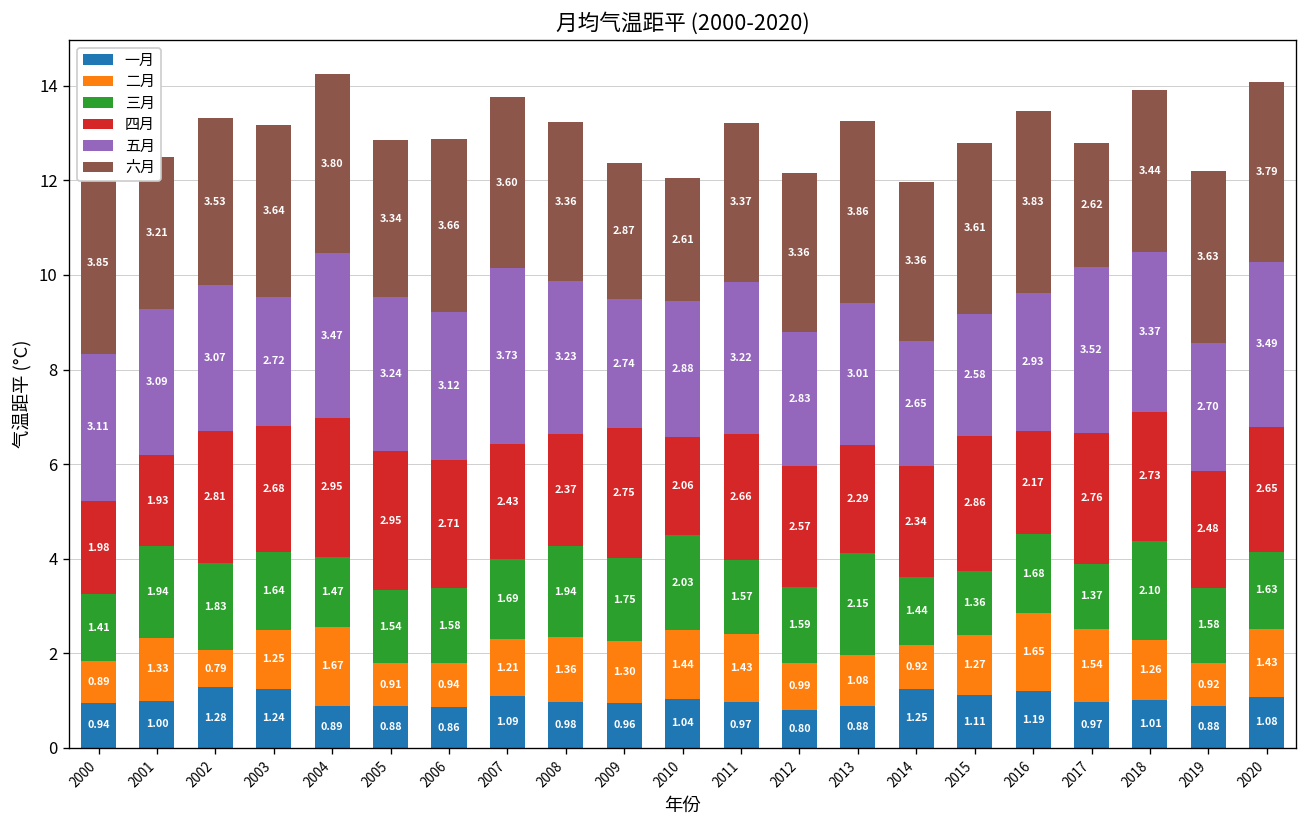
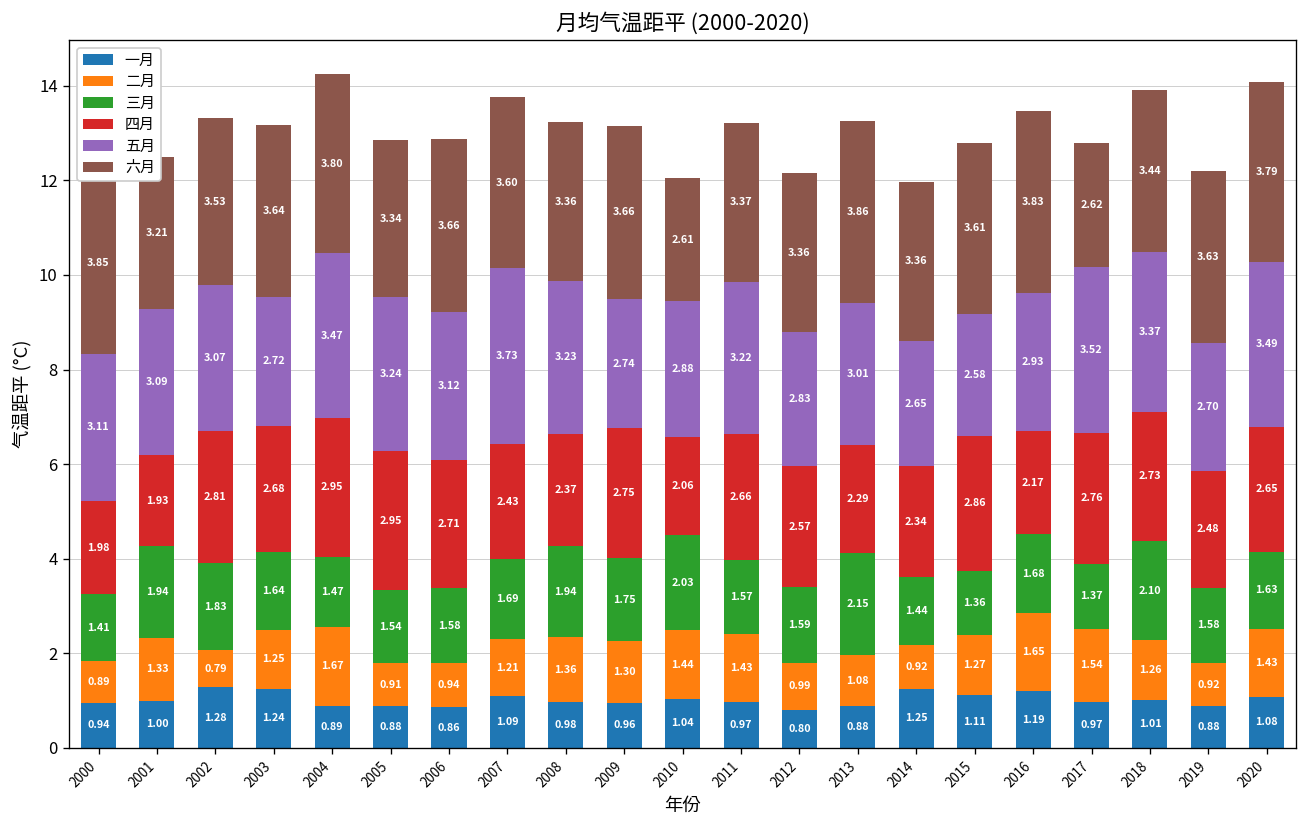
六月, 2009: 2.87 -> 3.66
